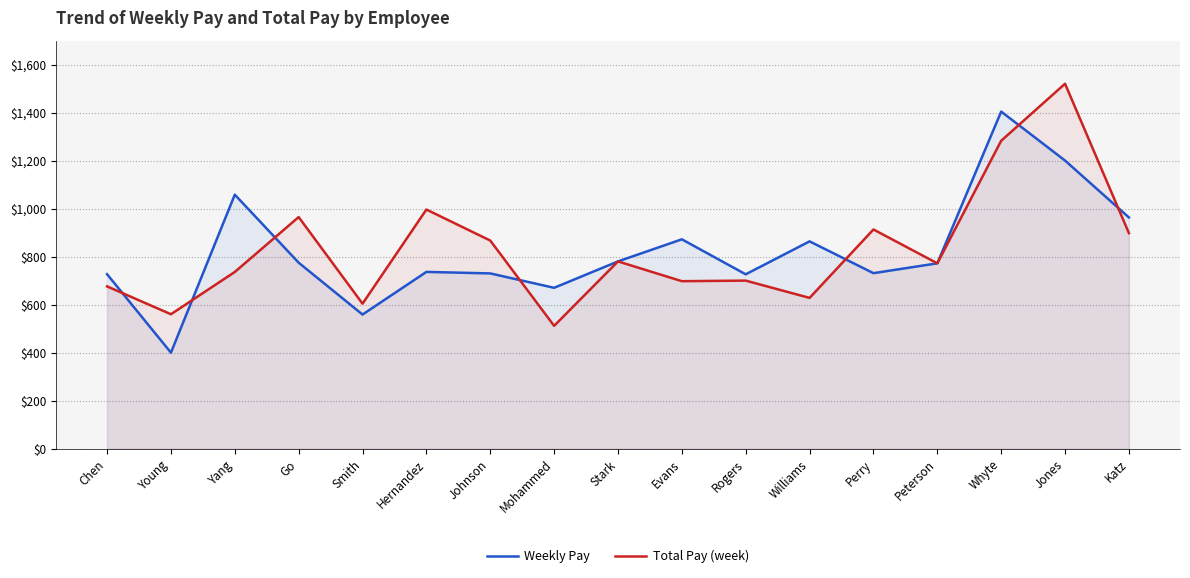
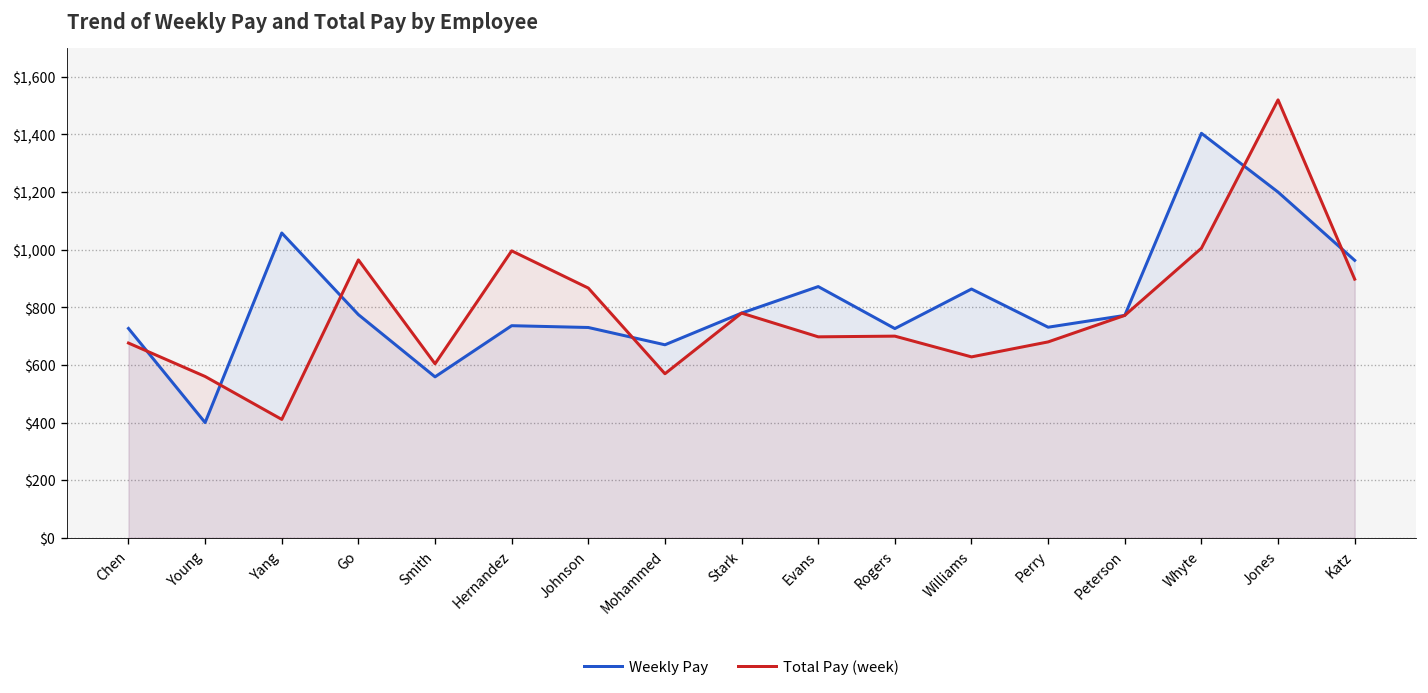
Total Pay (week), Yang: $740 -> $410
Total Pay (week), Mohammed: $510 -> $570
Total Pay (week), Perry: $910 -> $680
Total Pay (week), Whyte: $1,280 -> $1,010
